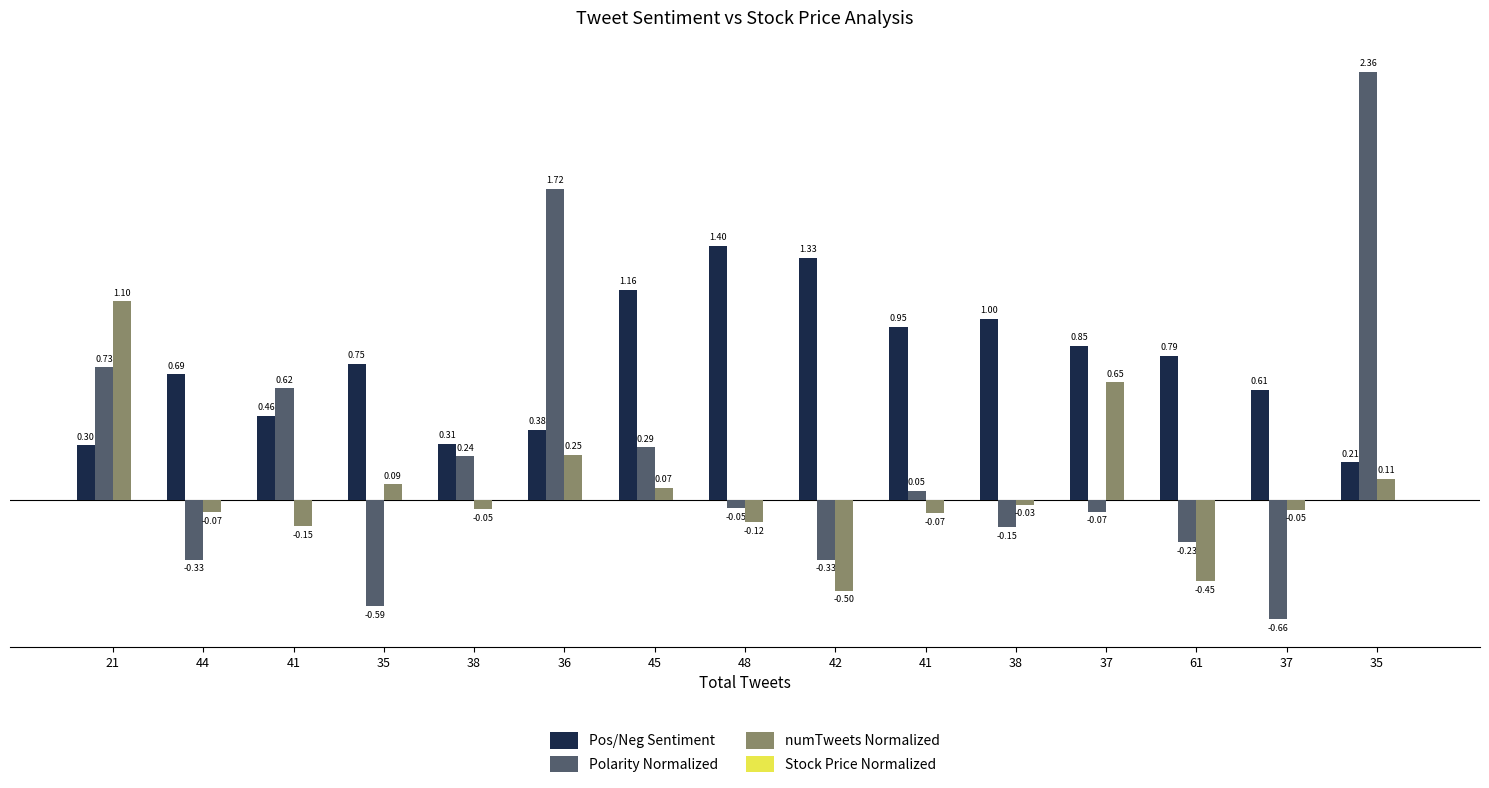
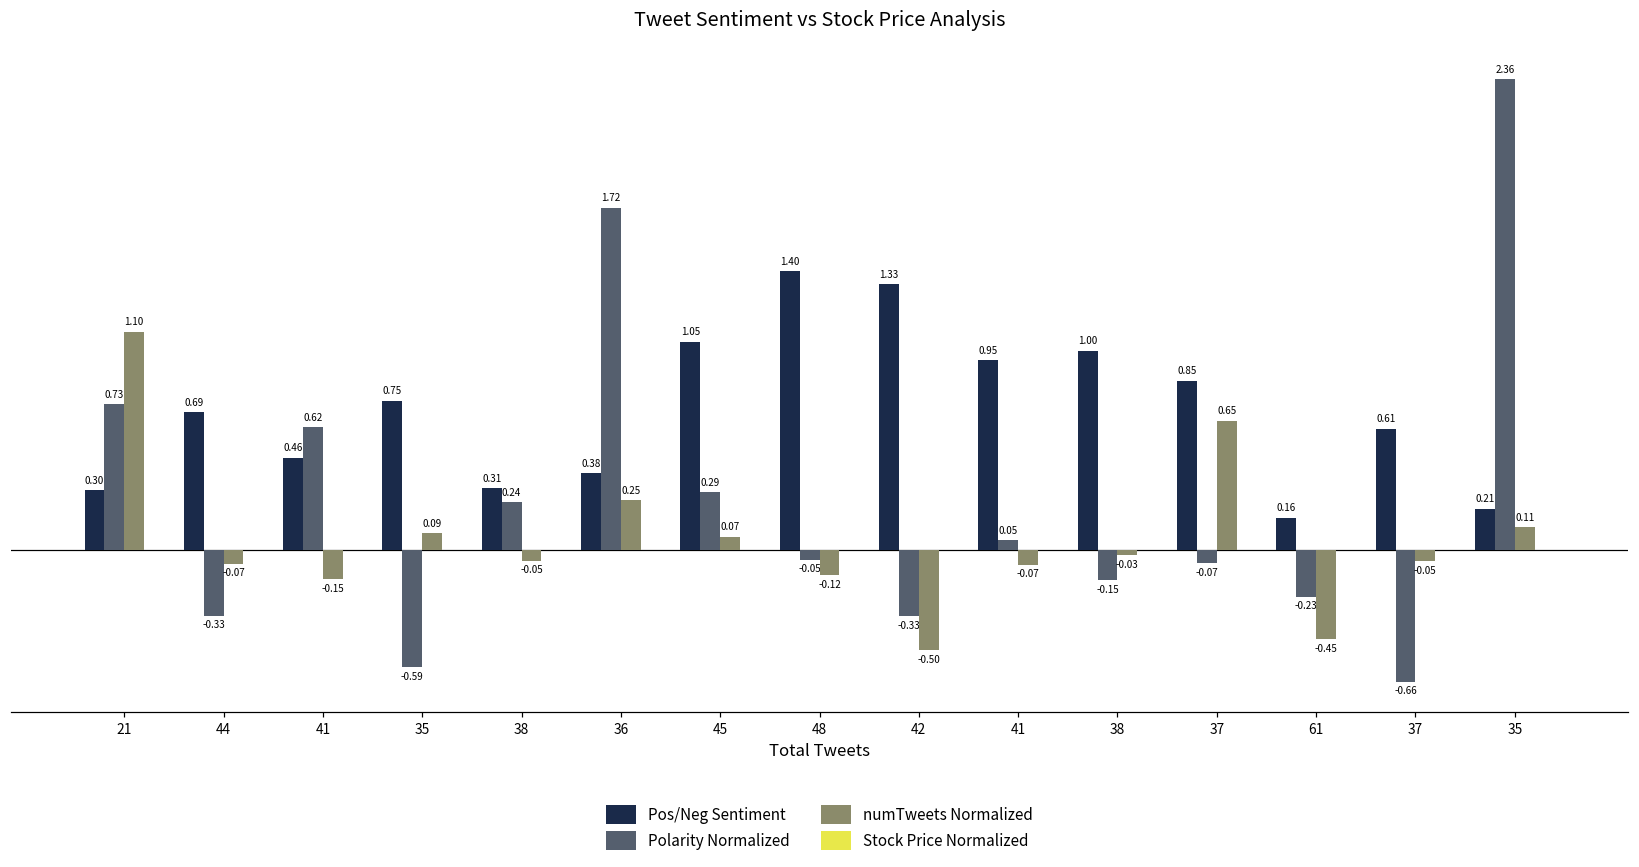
Pos/Neg Sentiment, 45: 1.16 -> 1.05
Pos/Neg Sentiment, 61: 0.79 -> 0.16
